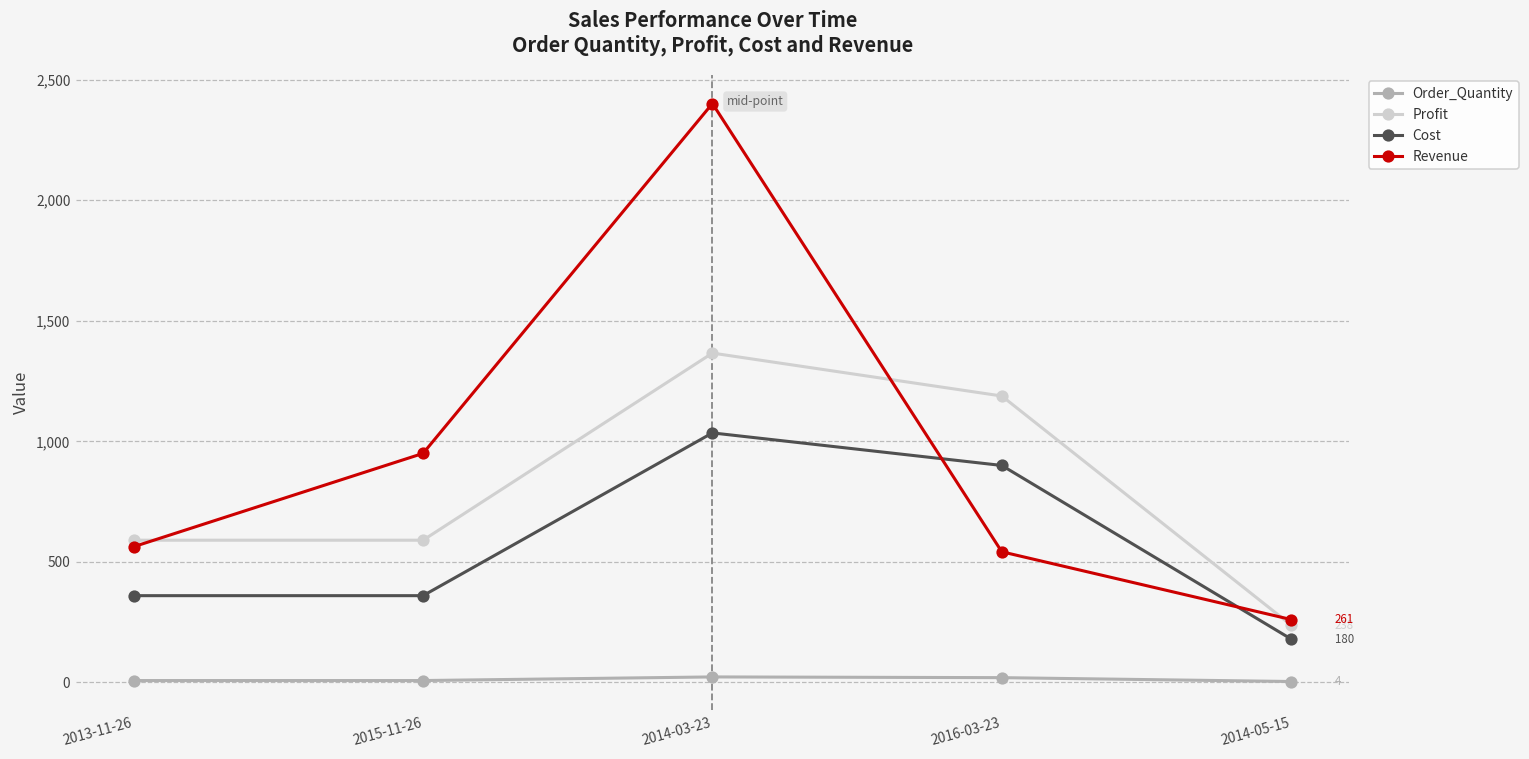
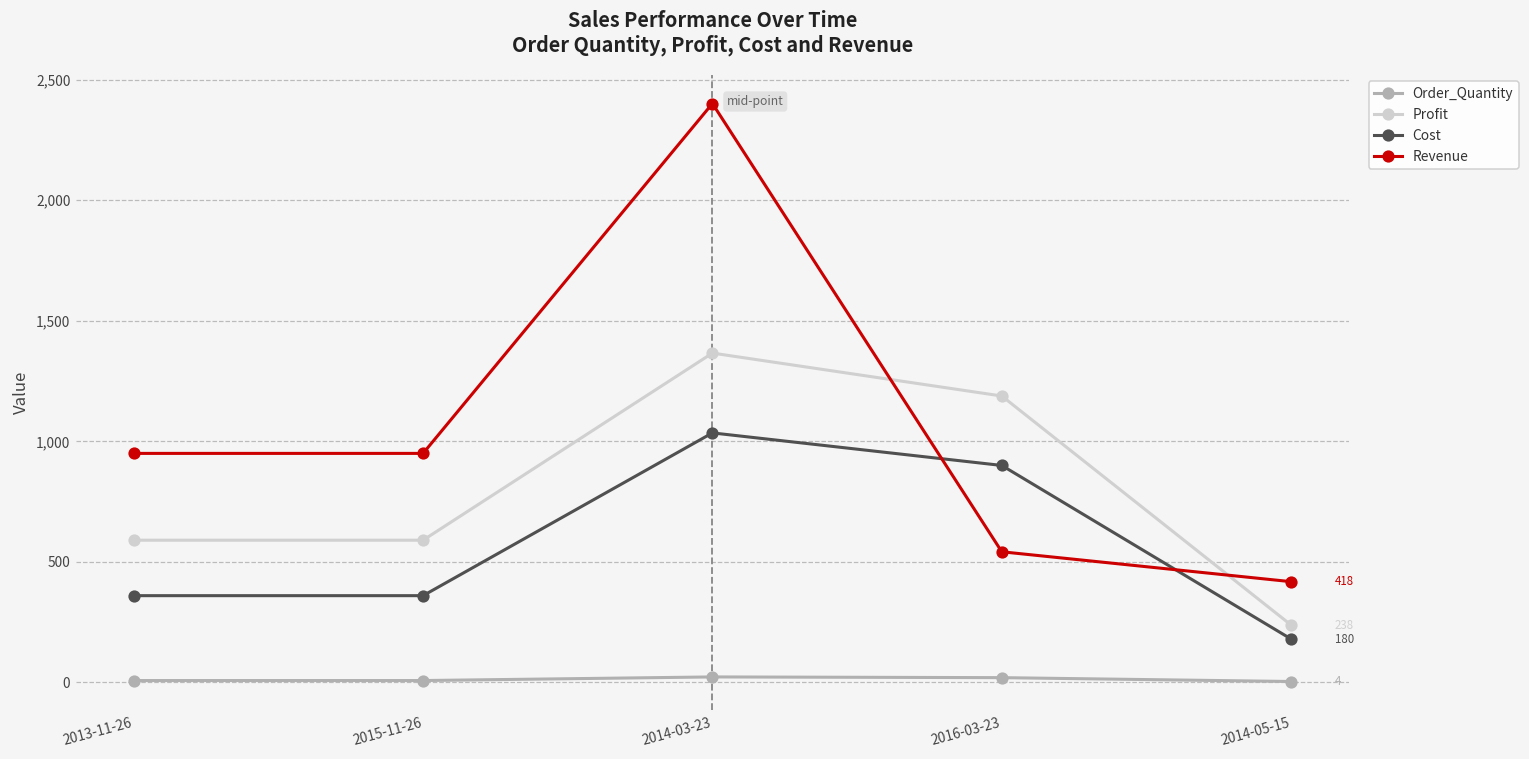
Revenue, 2013-11-26: 560 -> 950
Revenue, 2014-05-15: 261 -> 418
